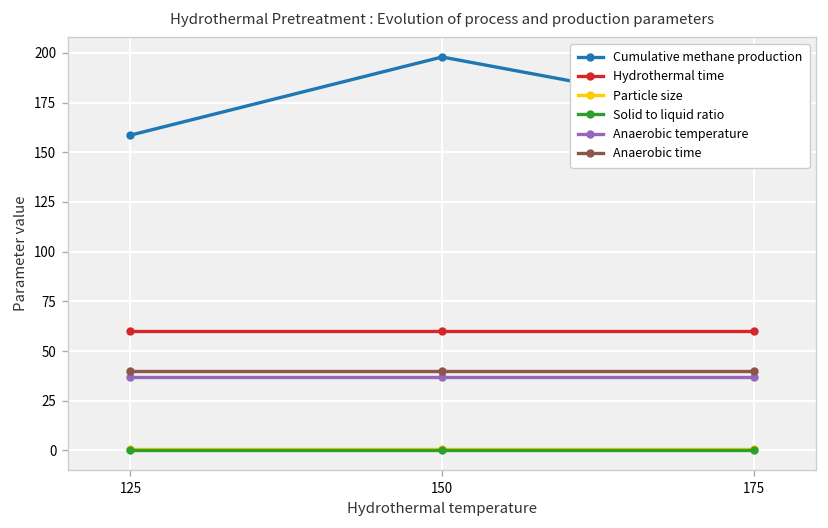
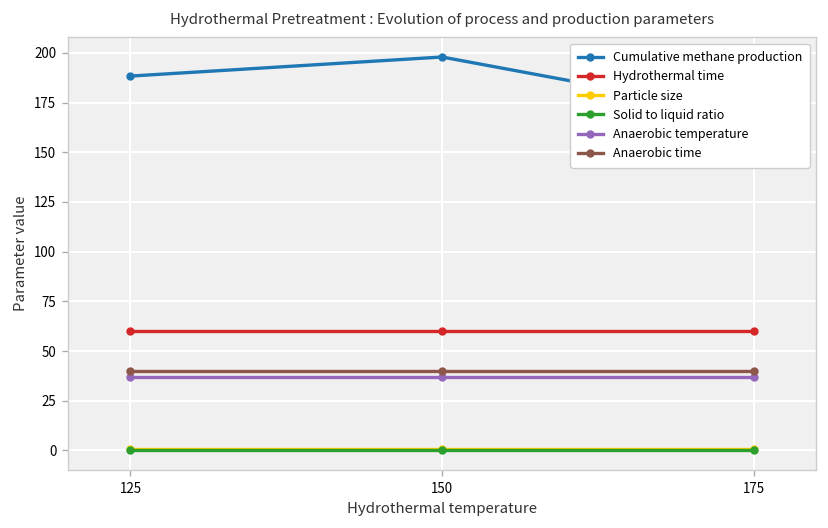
Cumulative methane production, 125: 159 -> 188
